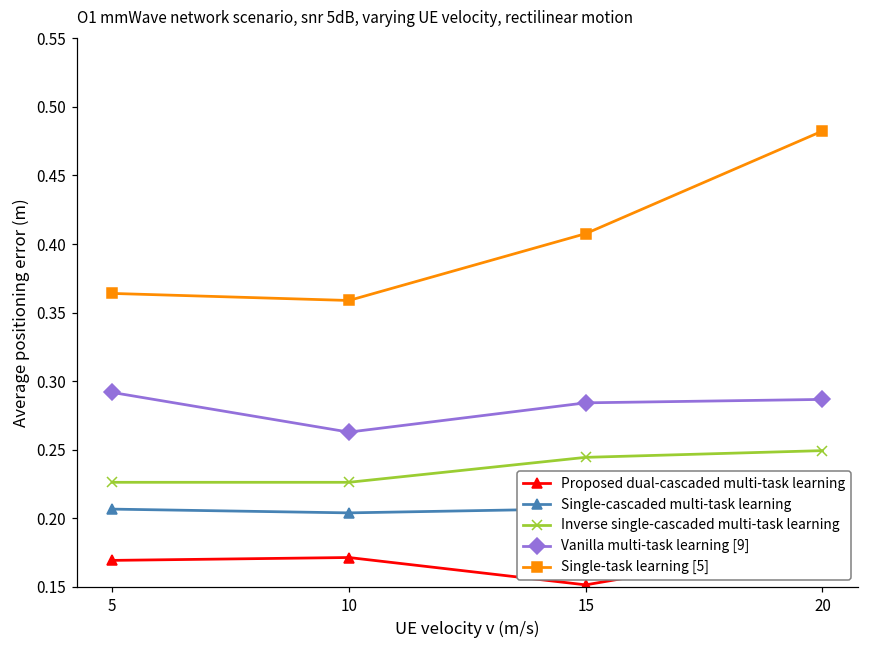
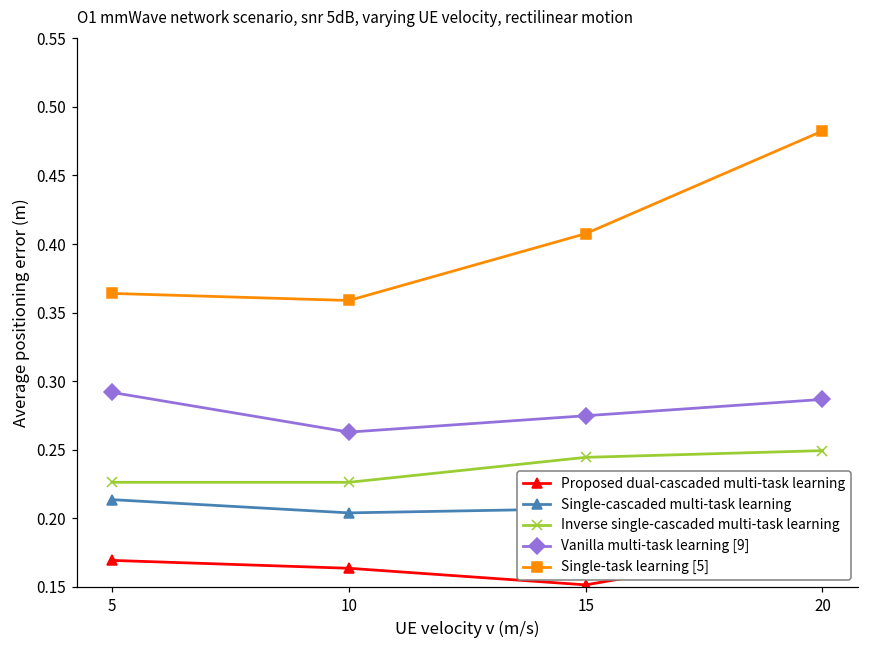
Single-cascaded multi-task learning, 5: 0.207 -> 0.214
Proposed dual-cascaded multi-task learning, 10: 0.171 -> 0.164
Vanilla multi-task learning [9], 15: 0.284 -> 0.275
